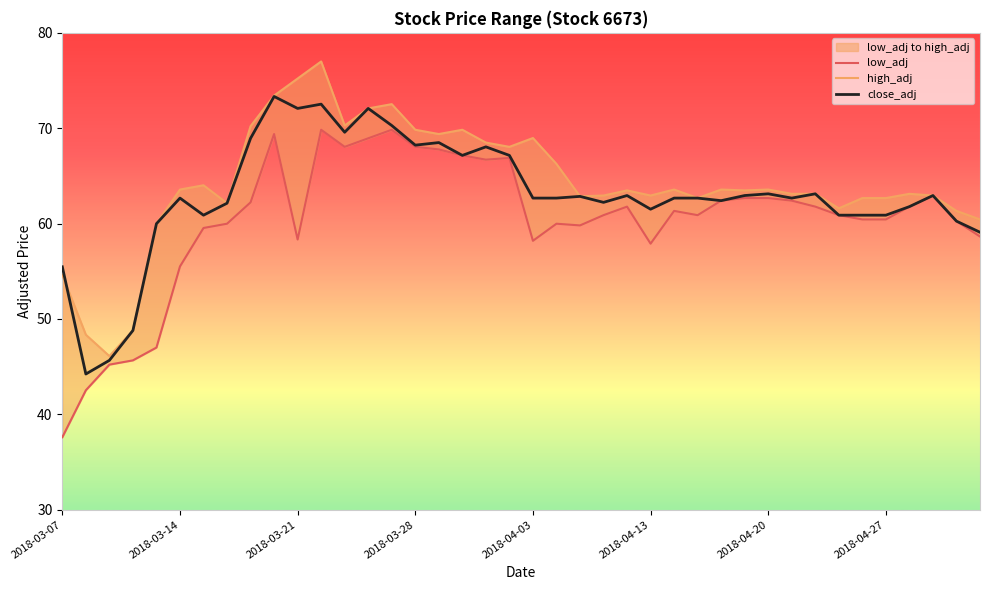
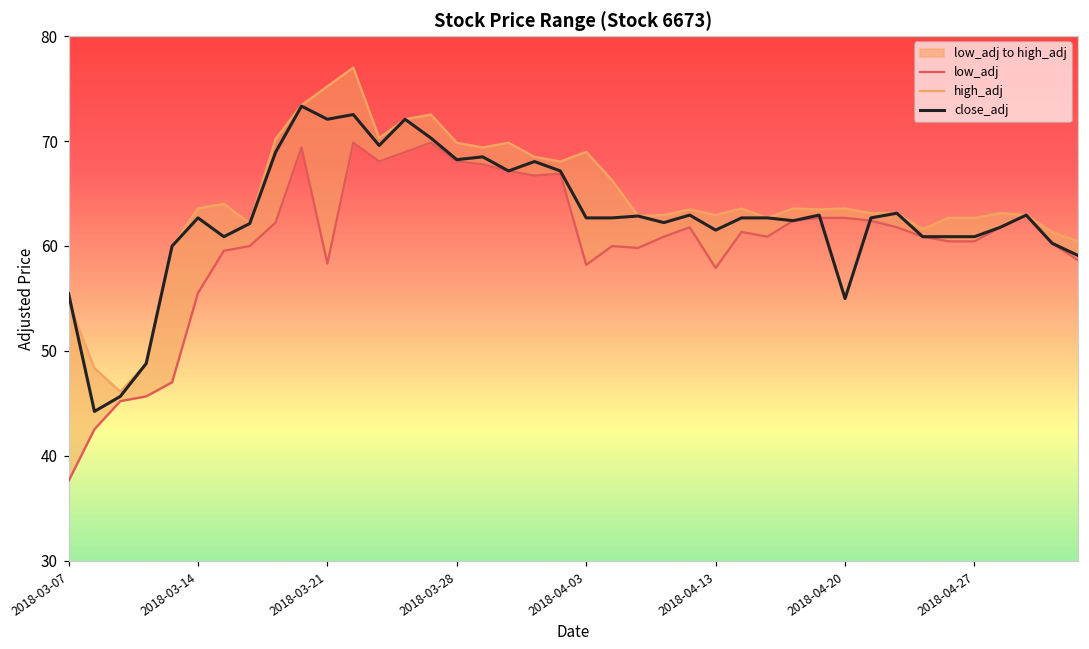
close_adj, 2018-04-20: 63 -> 55
